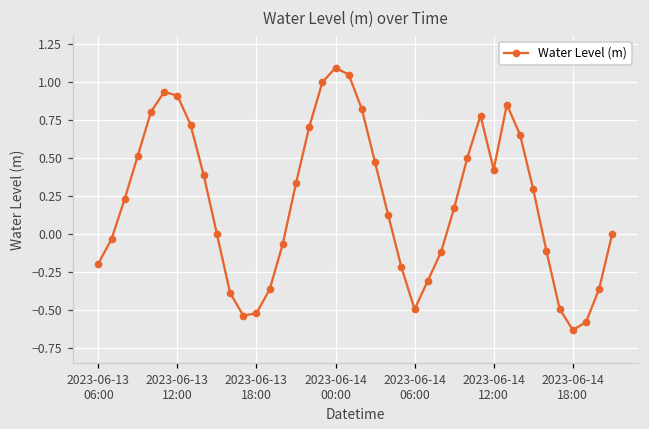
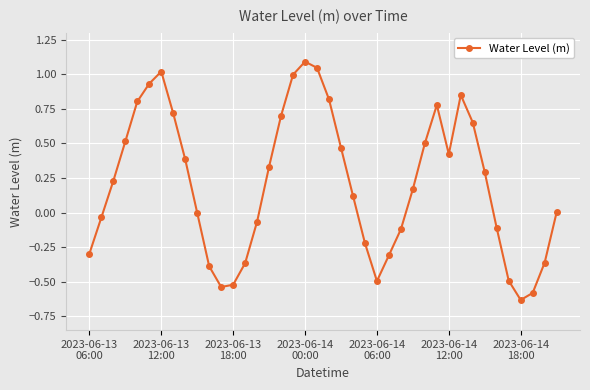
2023-06-13 06:00: -0.20 -> -0.30
2023-06-13 12:00: 0.91 -> 1.02
